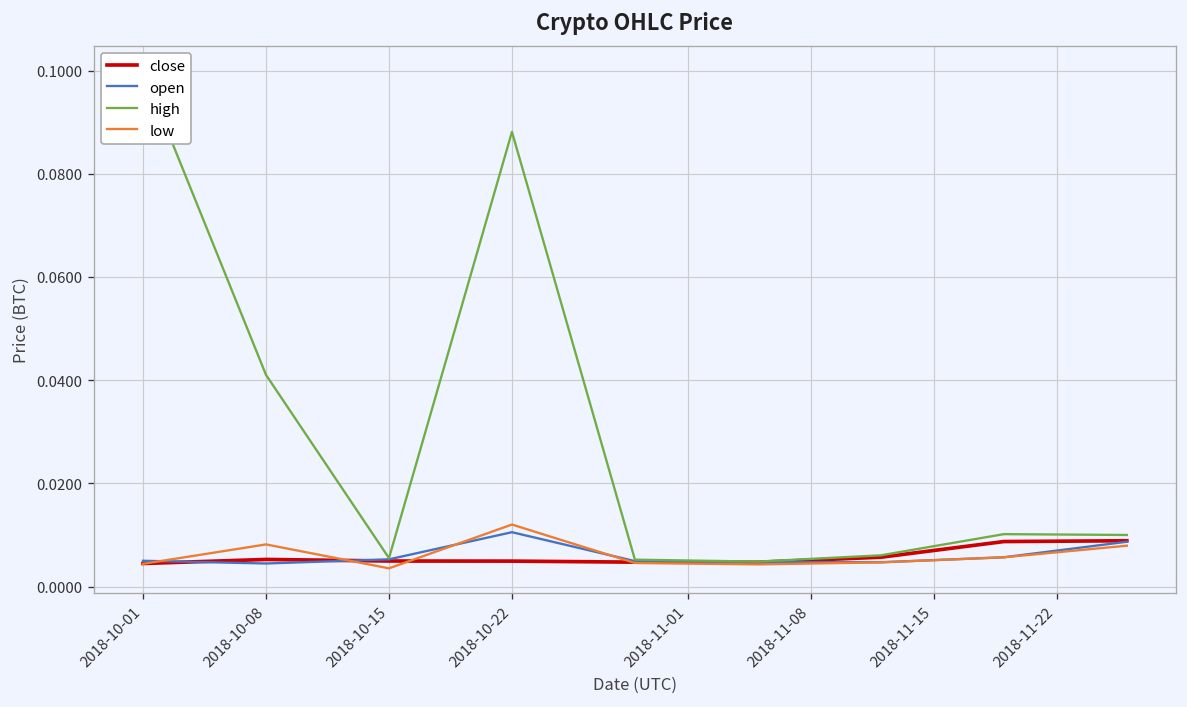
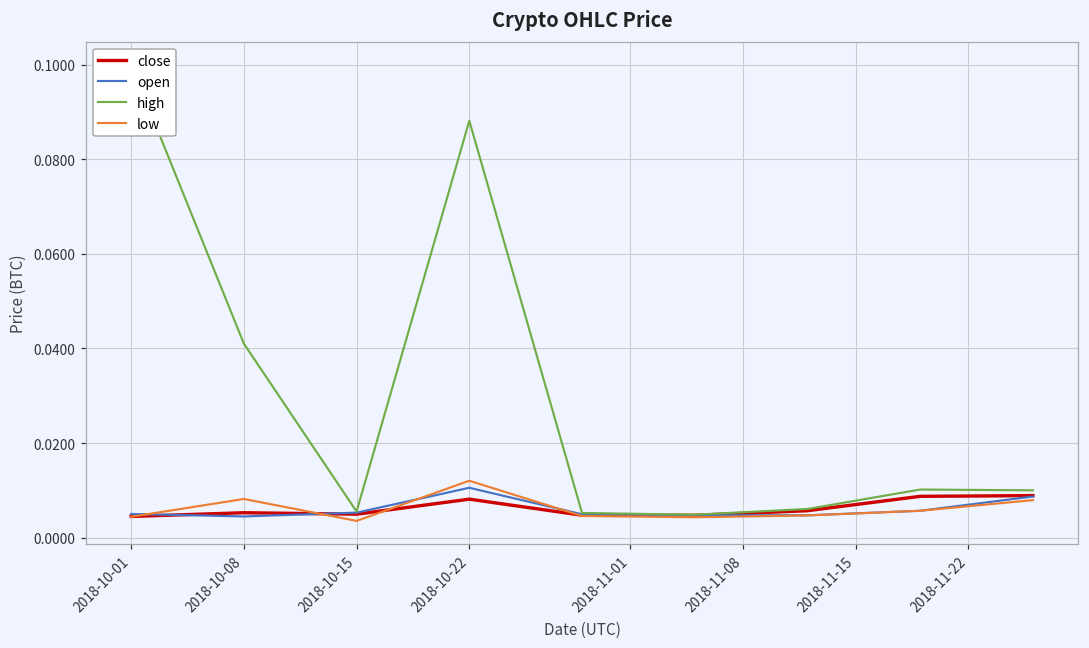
close, 2018-10-22: 0.005 -> 0.008
